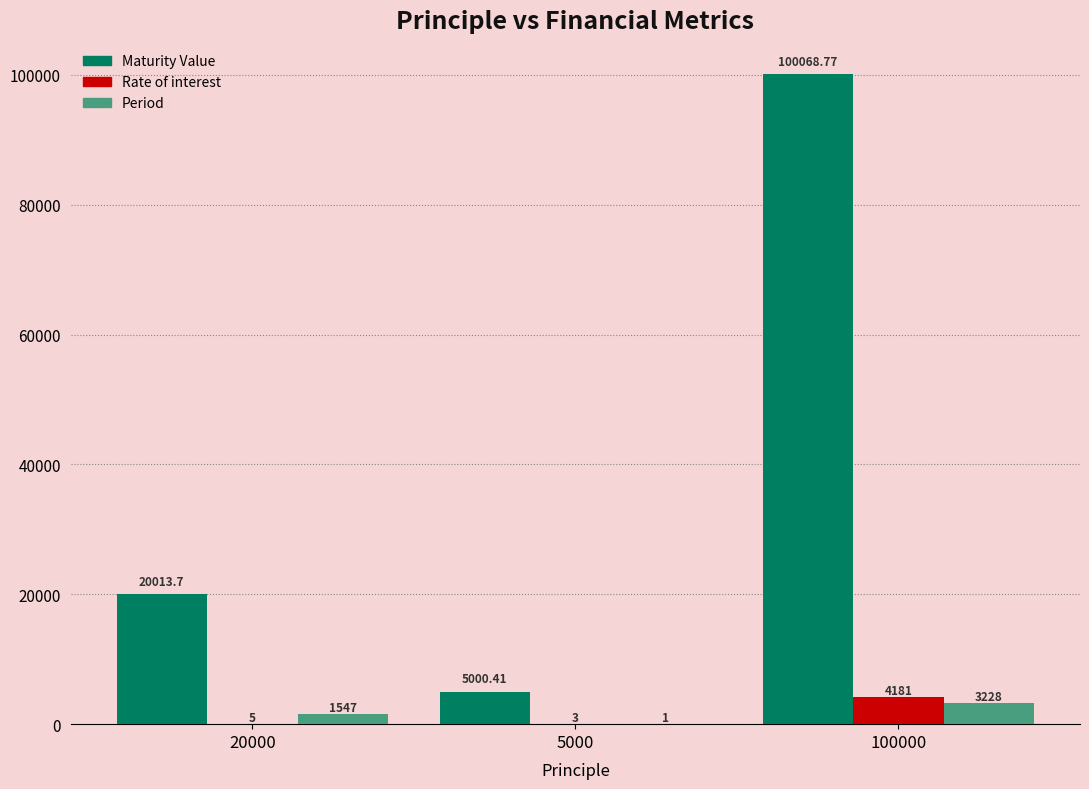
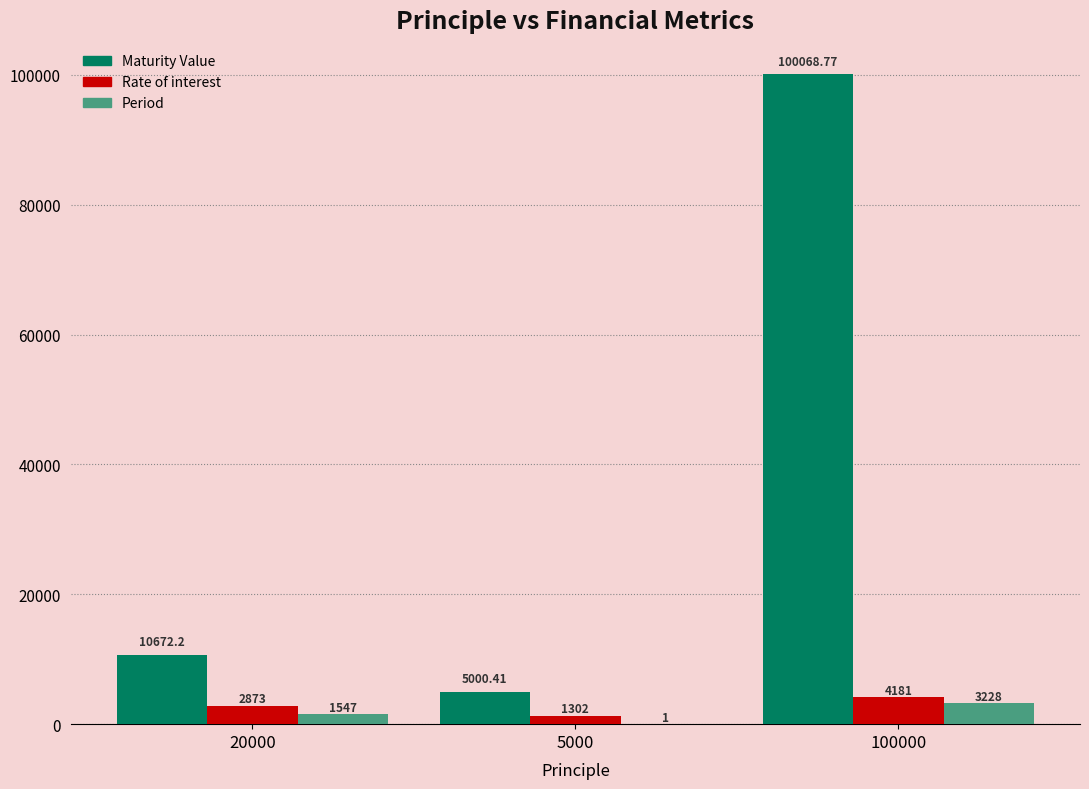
Maturity Value, 20000: 20013.7 -> 10672.2
Rate of interest, 20000: 5 -> 2873
Rate of interest, 5000: 3 -> 1302
